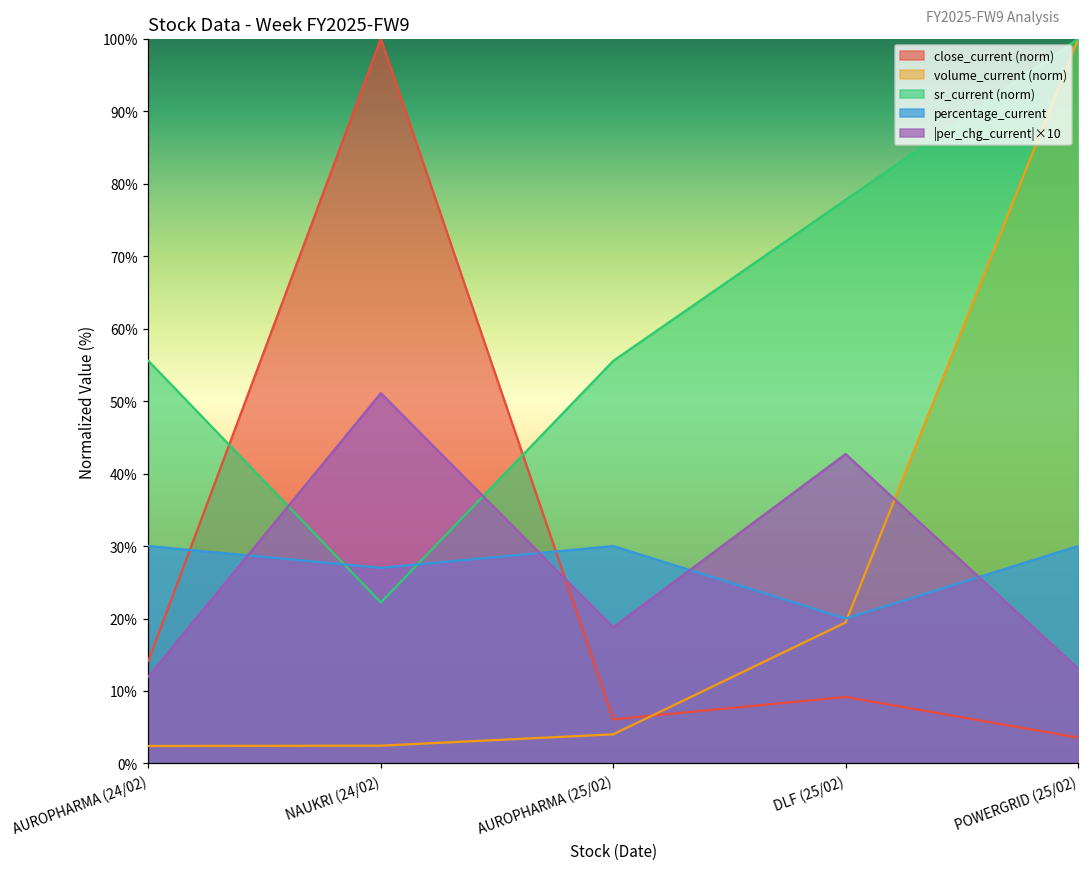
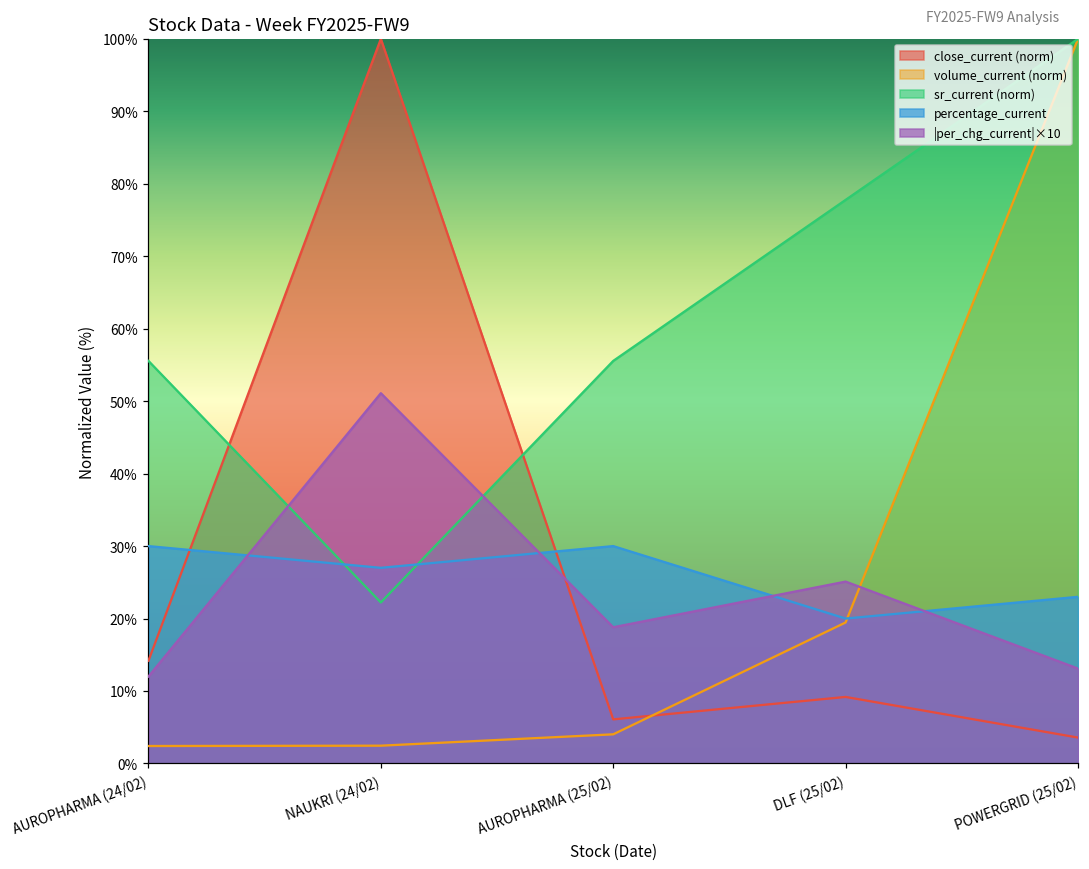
|per_chg_current|×10, DLF (25/02): 43% -> 25%
percentage_current, POWERGRID (25/02): 30% -> 23%
